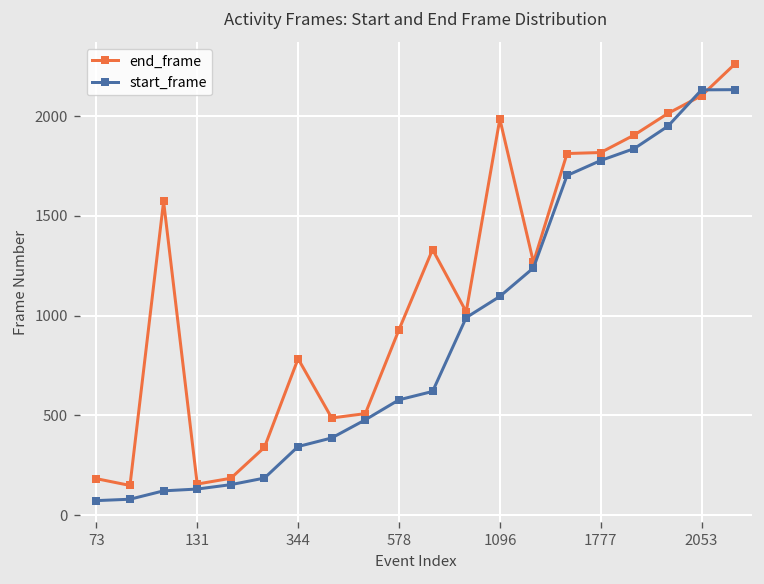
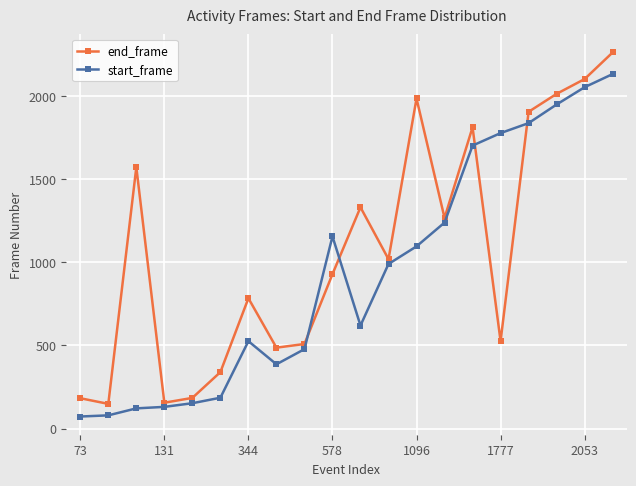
start_frame, 344: 340 -> 530
start_frame, 578: 580 -> 1160
end_frame, 1777: 1820 -> 530
start_frame, 2053: 2130 -> 2050
